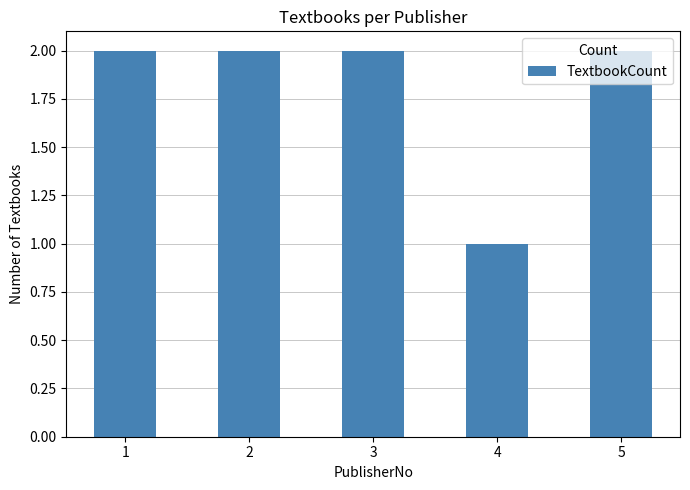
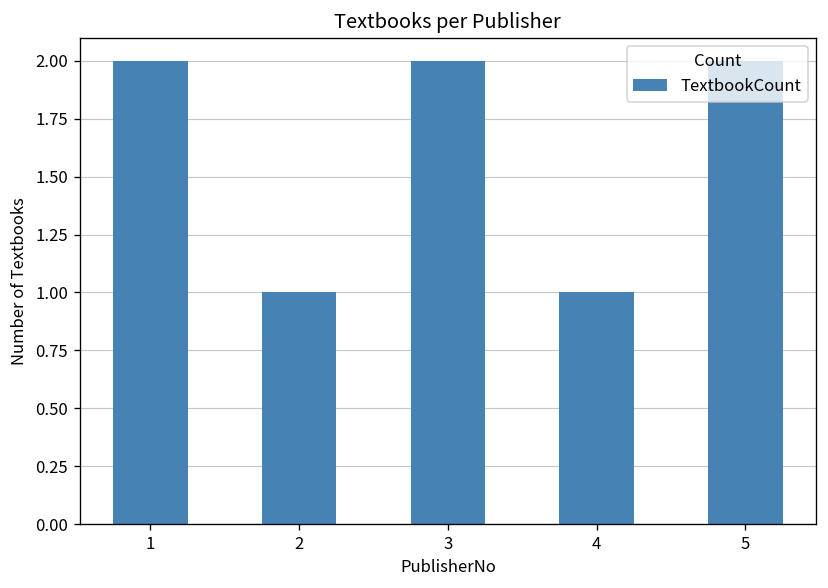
2: 2 -> 1
